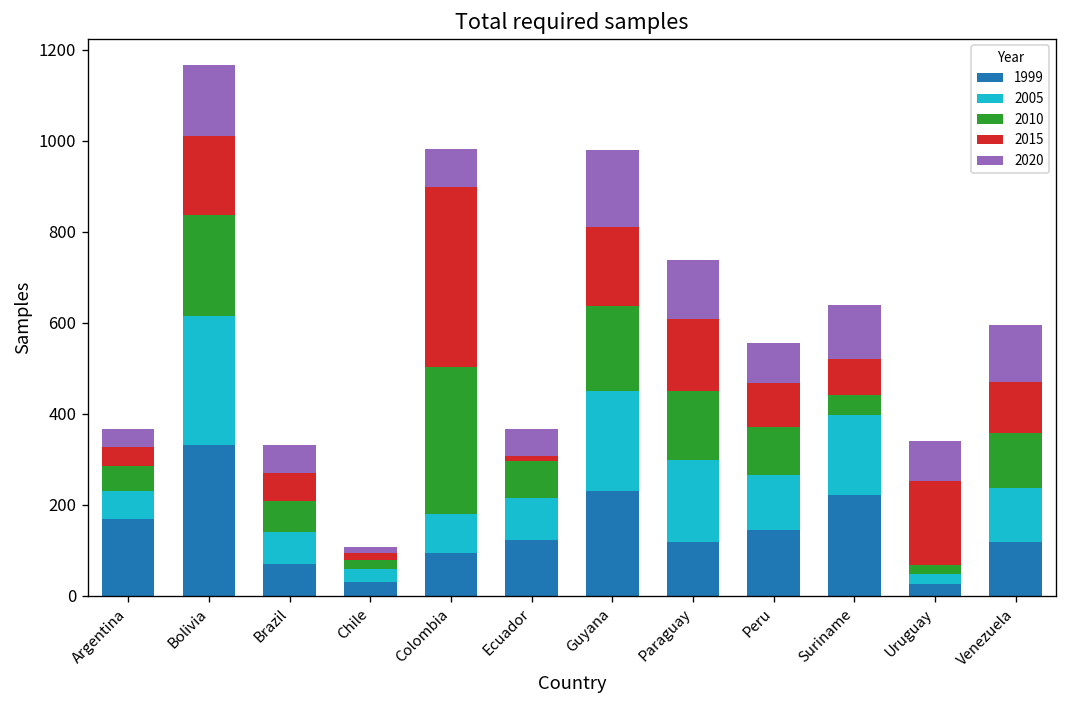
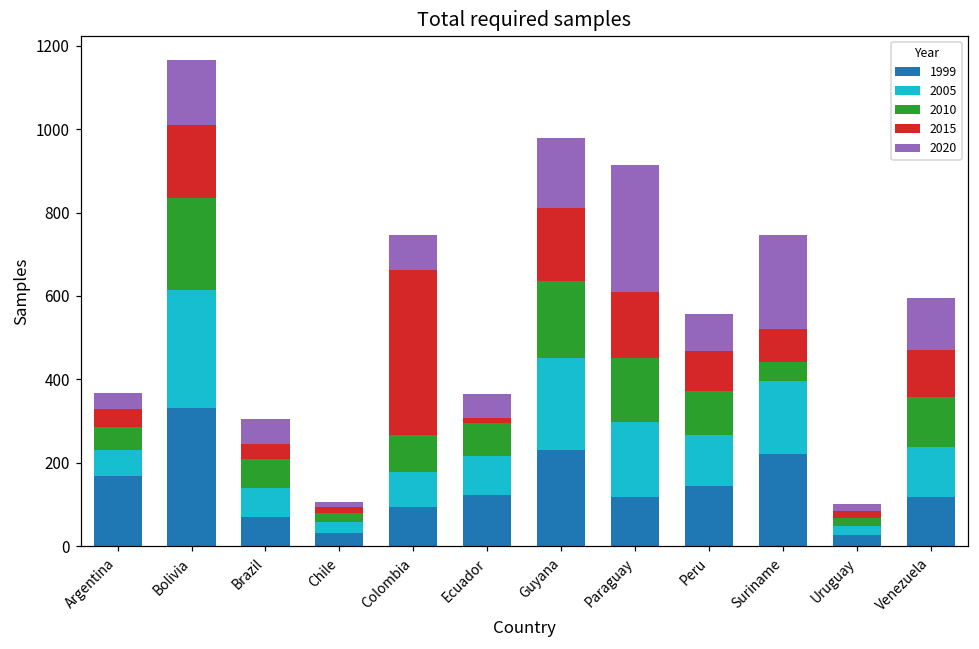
2015, Brazil: 60 -> 40
2010, Colombia: 320 -> 90
2020, Paraguay: 130 -> 310
2020, Suriname: 120 -> 230
2015, Uruguay: 180 -> 20
2020, Uruguay: 90 -> 20
